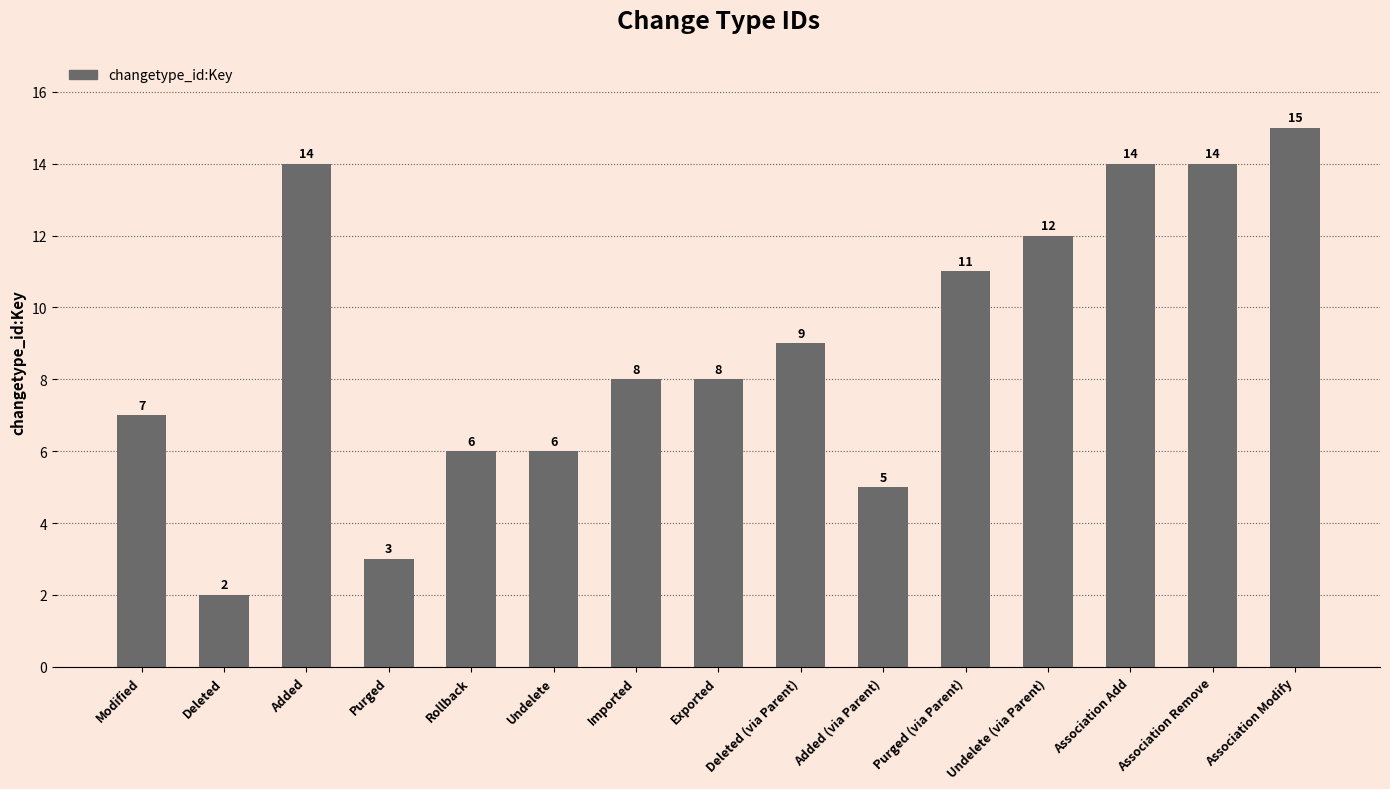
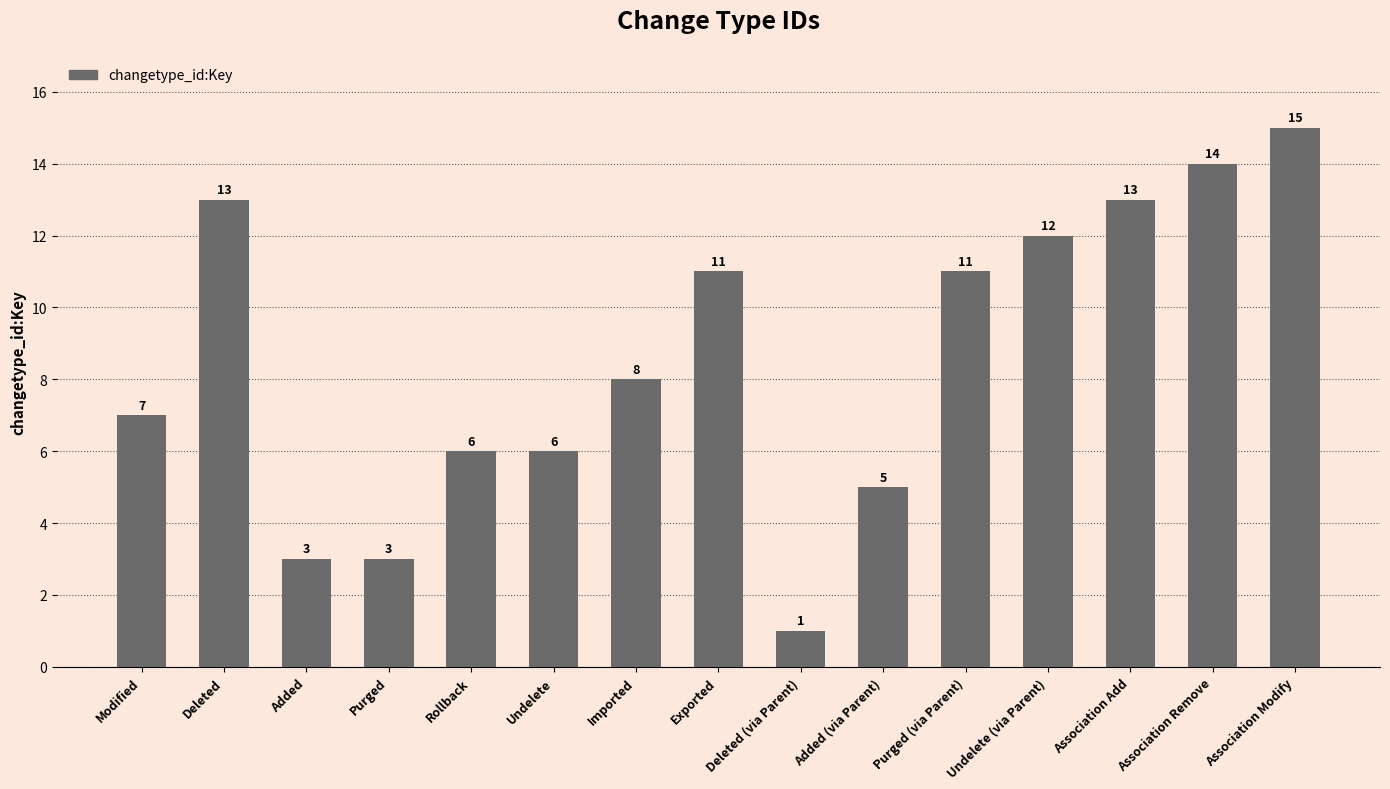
Deleted: 2 -> 13
Added: 14 -> 3
Exported: 8 -> 11
Deleted (via Parent): 9 -> 1
Association Add: 14 -> 13
